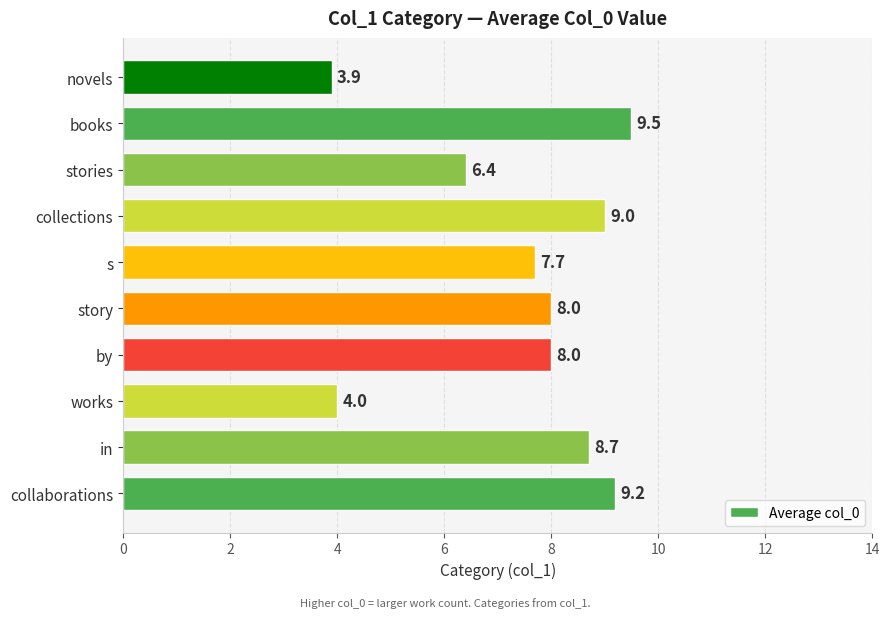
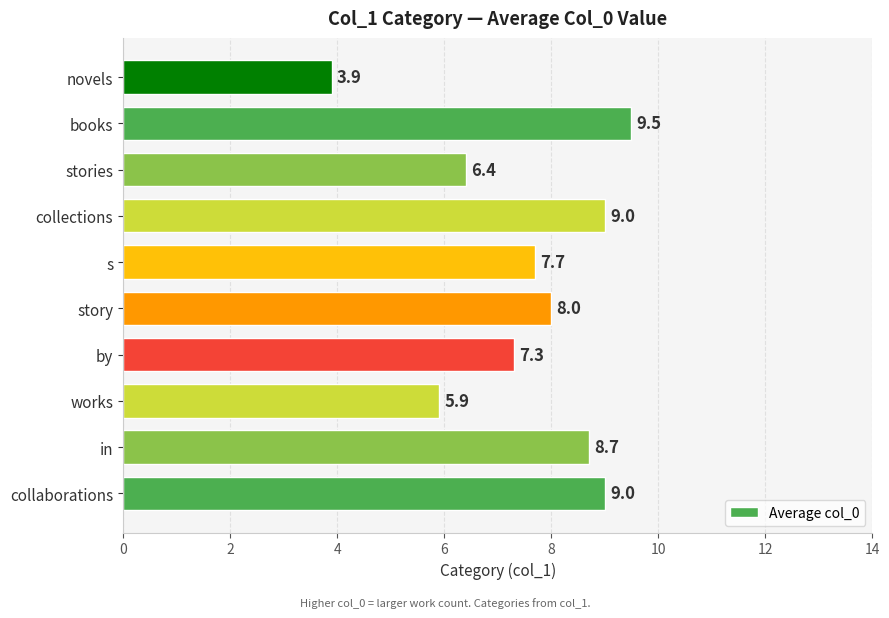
by: 8.0 -> 7.3
works: 4.0 -> 5.9
collaborations: 9.2 -> 9.0
